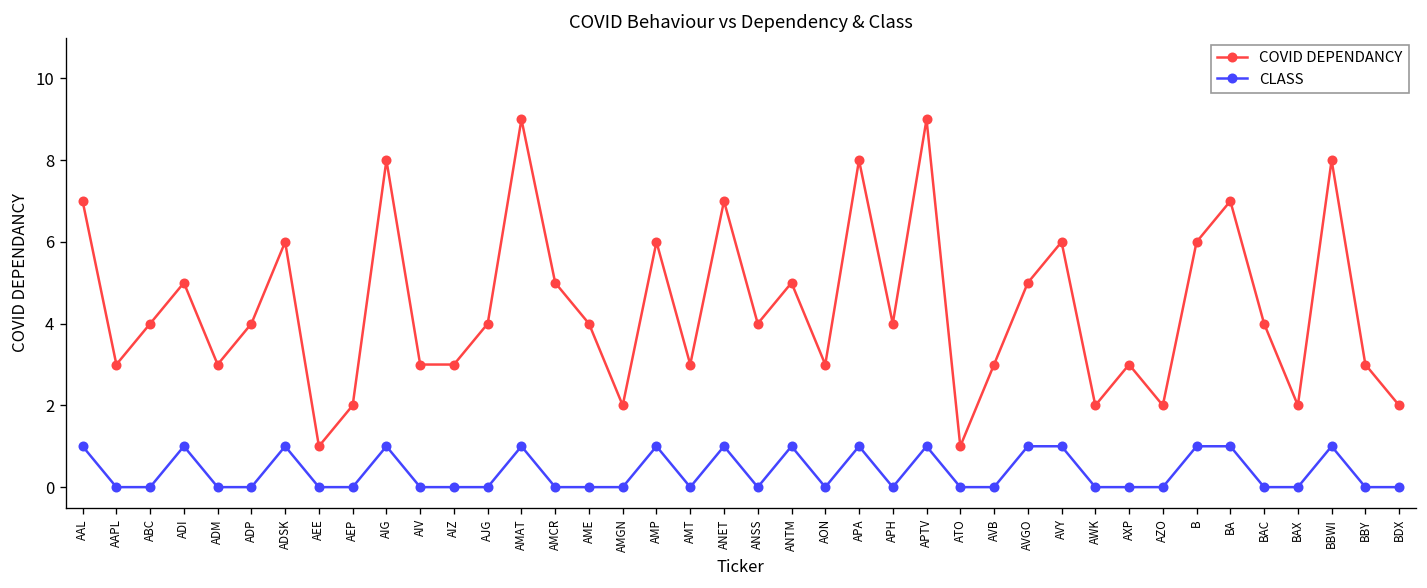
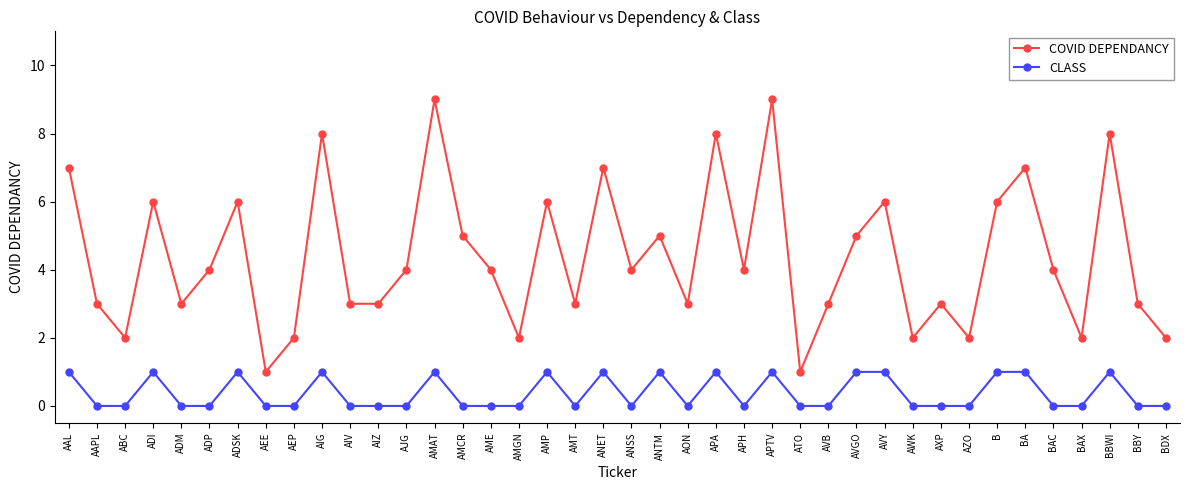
COVID DEPENDANCY, ABC: 4 -> 2
COVID DEPENDANCY, ADI: 5 -> 6
